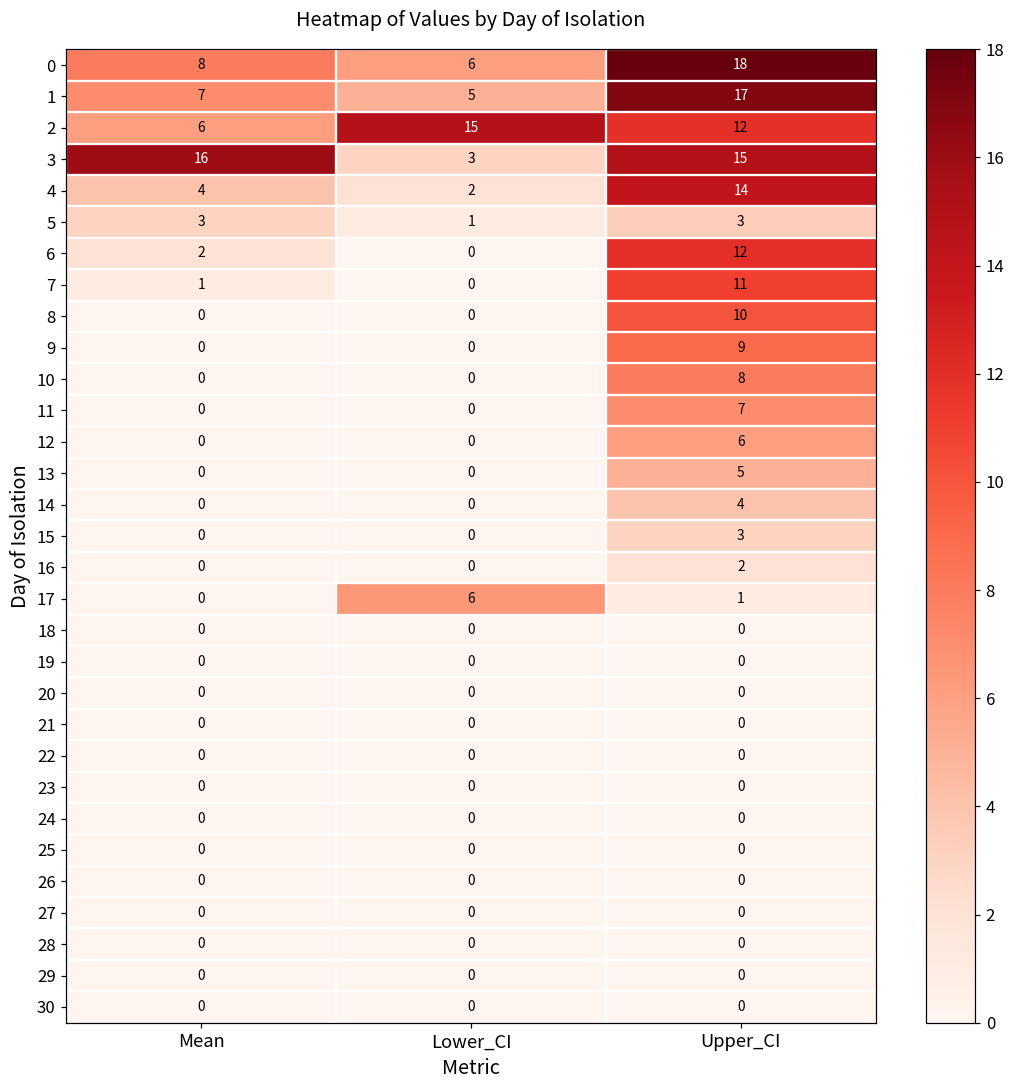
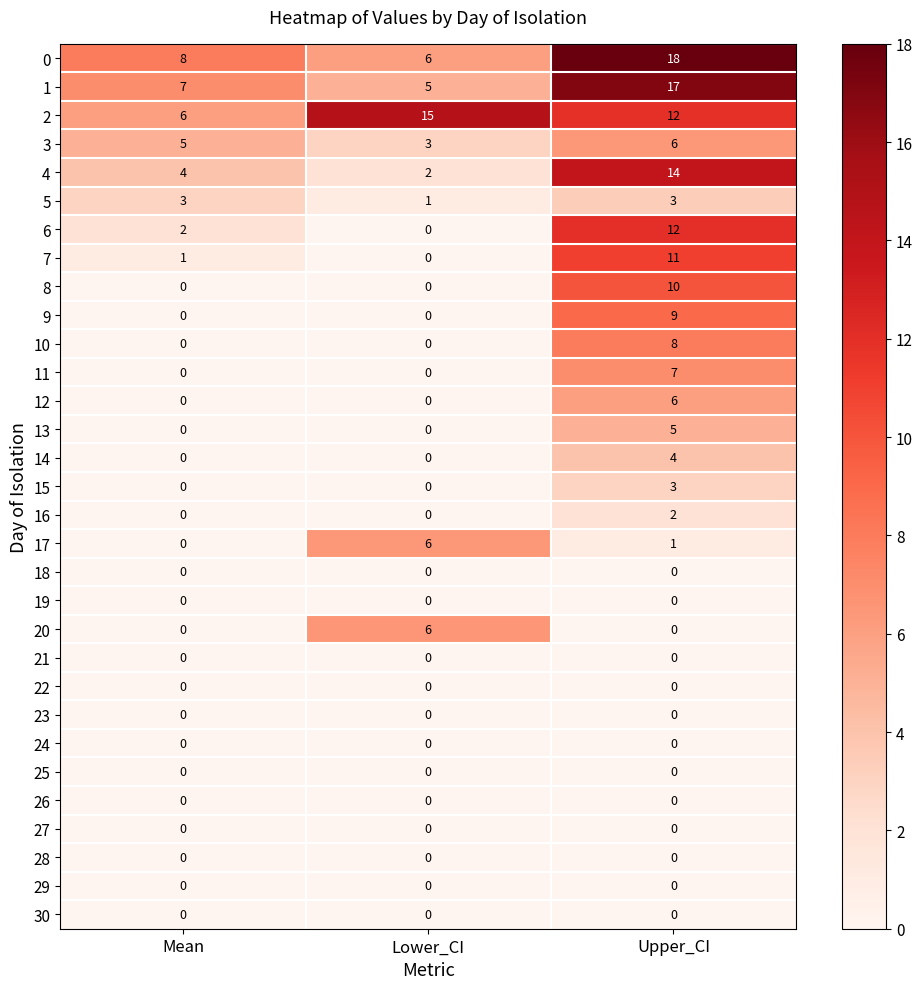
3, Mean: 16 -> 5
3, Upper_CI: 15 -> 6
20, Lower_CI: 0 -> 6
